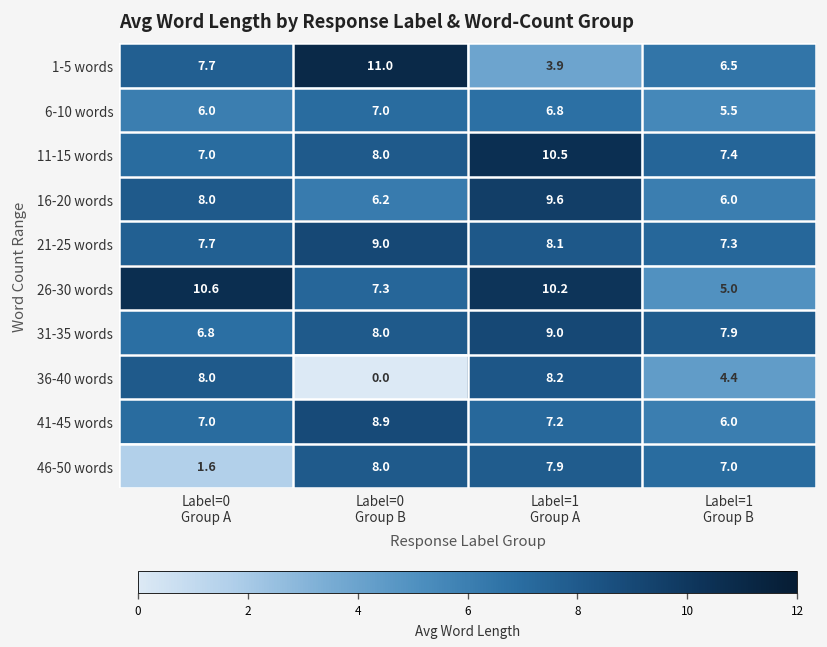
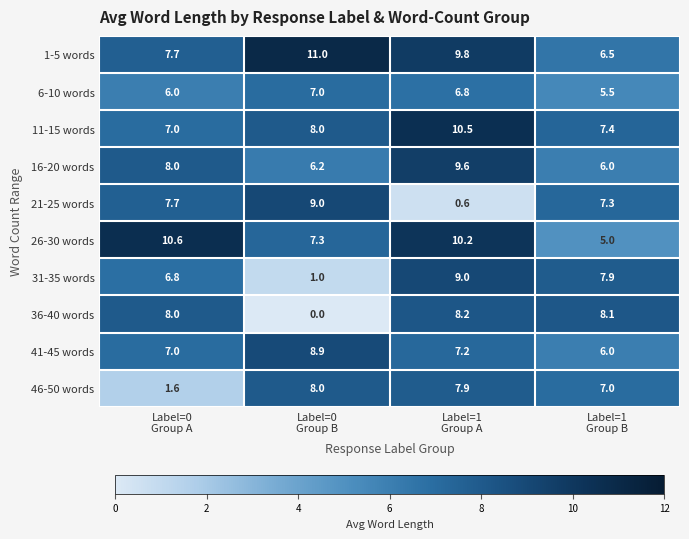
1-5 words, Label=1 Group A: 3.9 -> 9.8
21-25 words, Label=1 Group A: 8.1 -> 0.6
31-35 words, Label=0 Group B: 8.0 -> 1.0
36-40 words, Label=1 Group B: 4.4 -> 8.1
